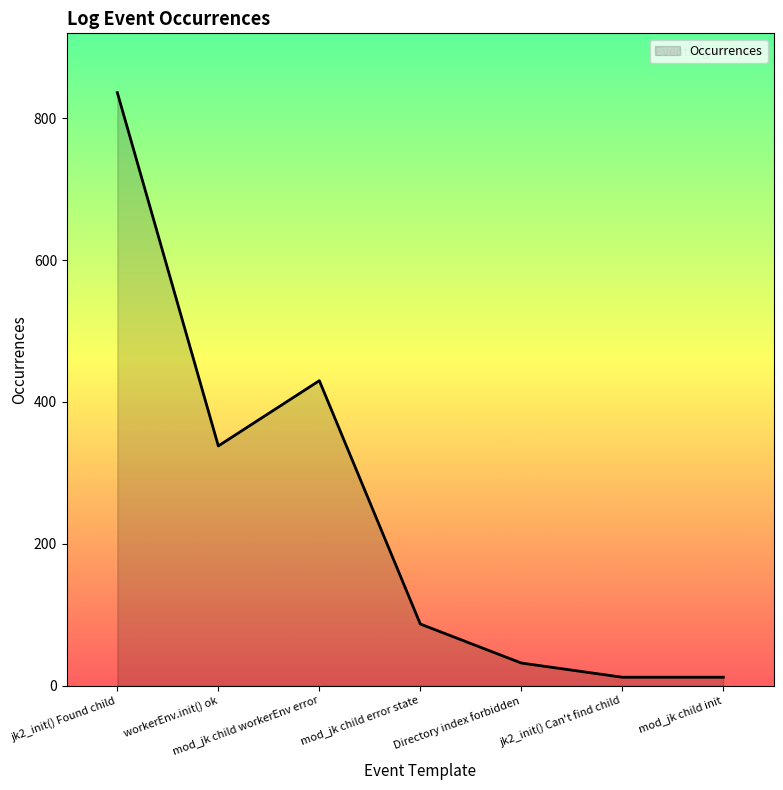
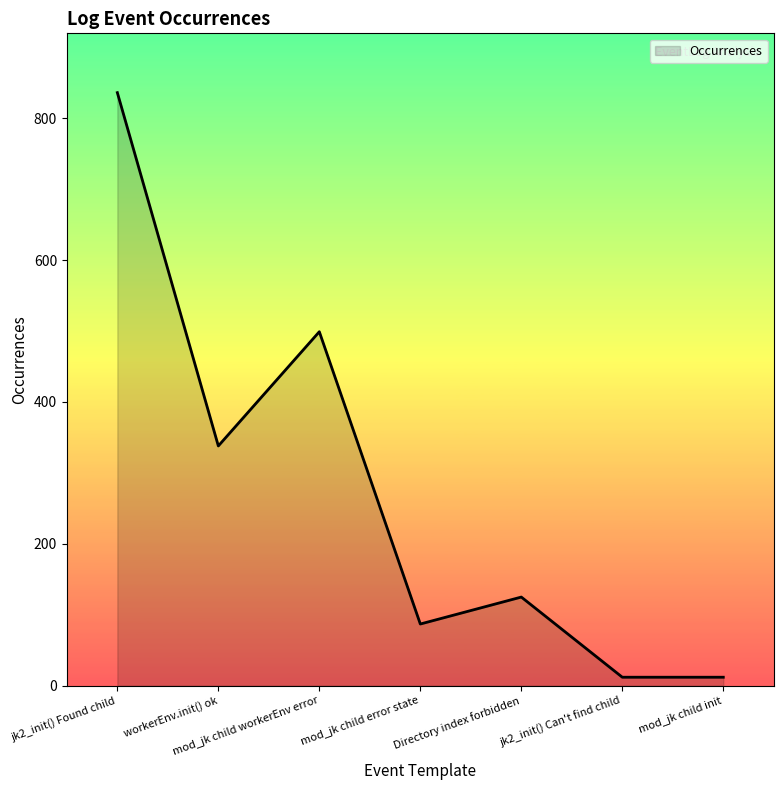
mod_jk child workerEnv error: 430 -> 500
Directory index forbidden: 30 -> 130
